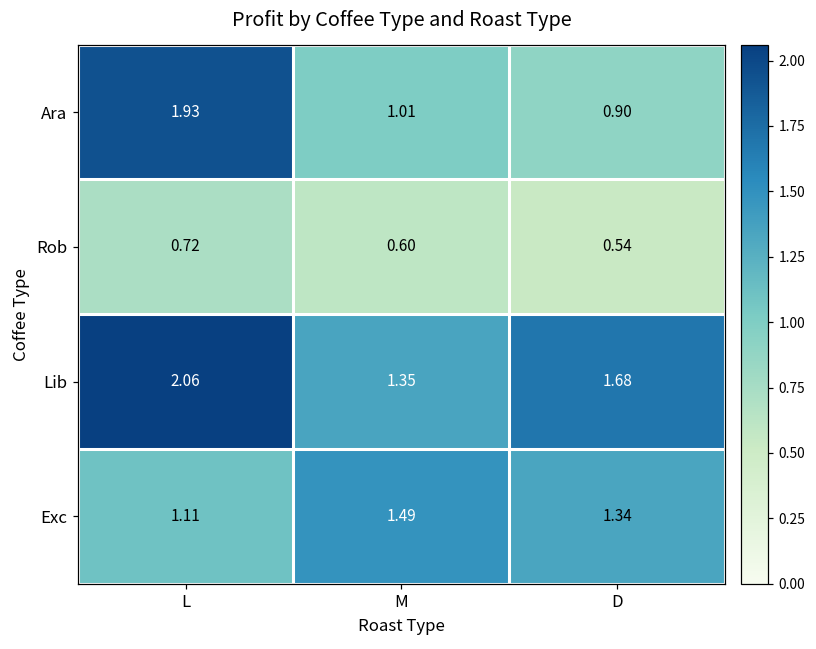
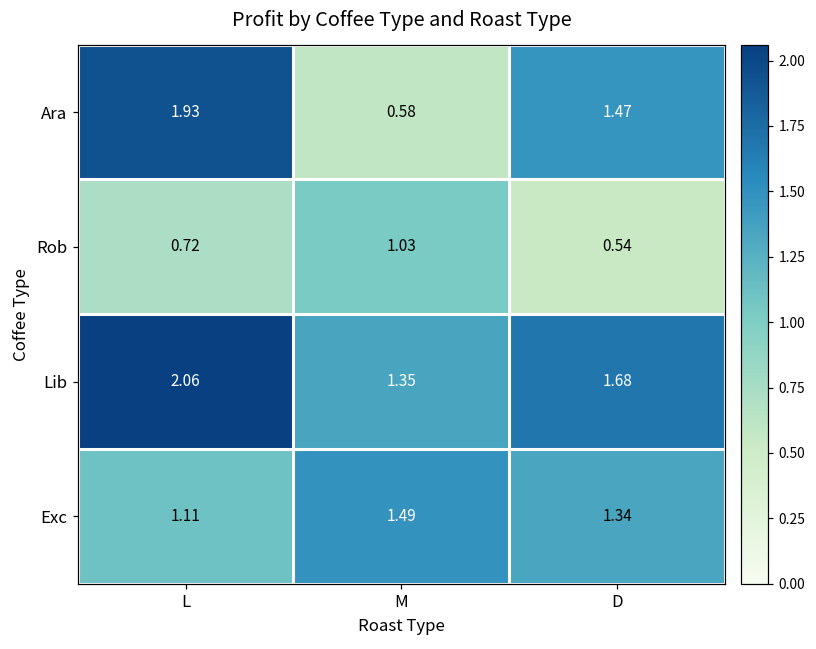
Ara, M: 1.01 -> 0.58
Ara, D: 0.90 -> 1.47
Rob, M: 0.60 -> 1.03
